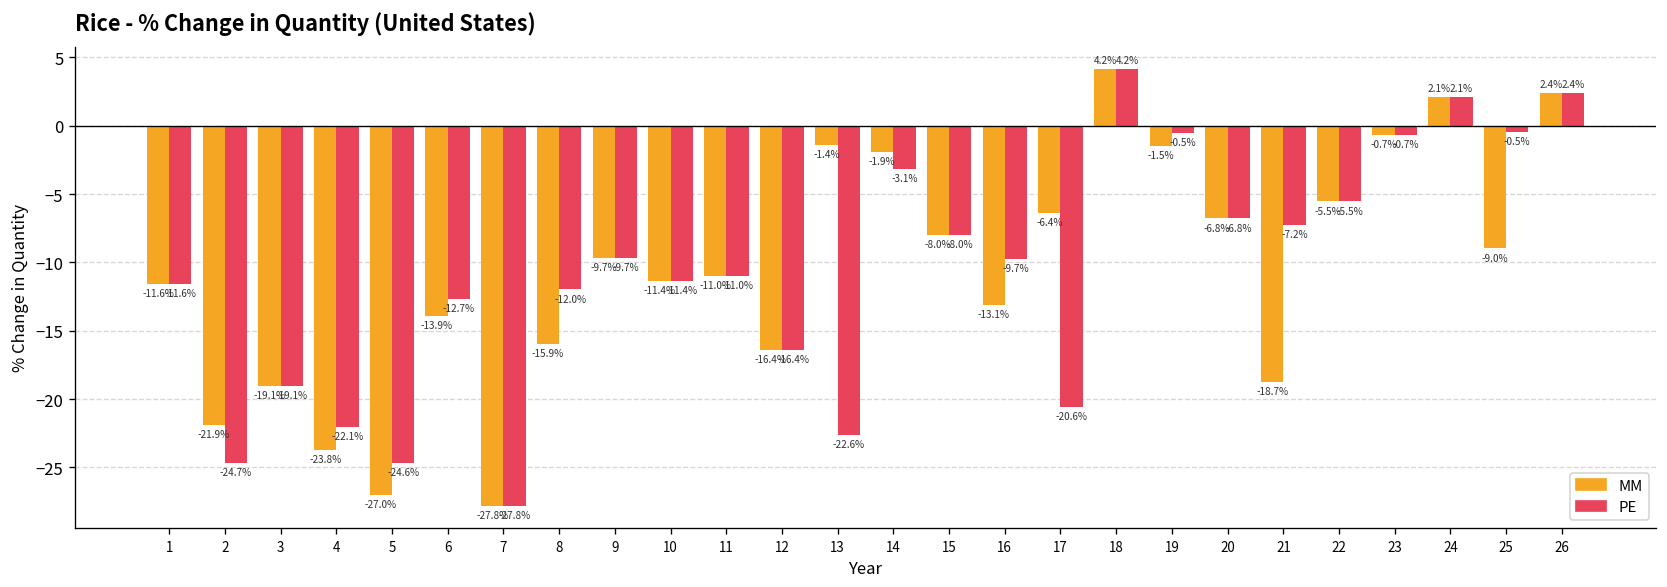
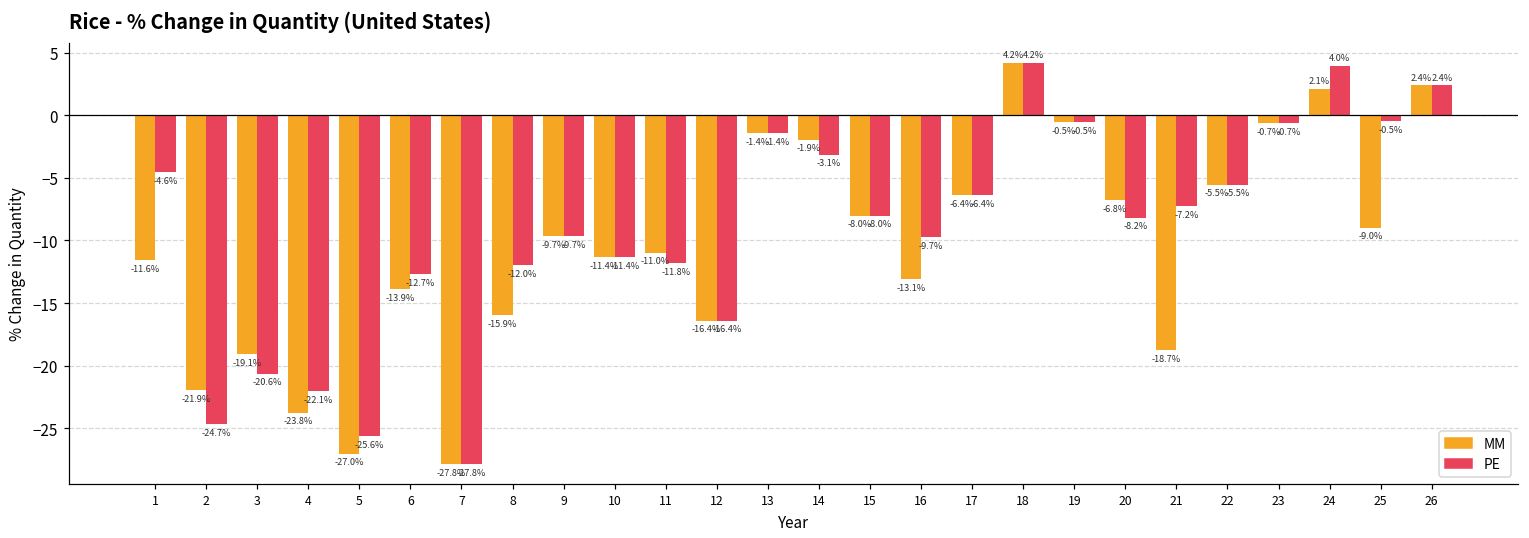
PE, 1: -11.6% -> -4.6%
PE, 3: -19.1% -> -20.6%
PE, 5: -24.6% -> -25.6%
PE, 11: -11.0% -> -11.8%
PE, 13: -22.6% -> -1.4%
PE, 17: -20.6% -> -6.4%
MM, 19: -1.5% -> -0.5%
PE, 20: -6.8% -> -8.2%
PE, 24: 2.1% -> 4.0%
